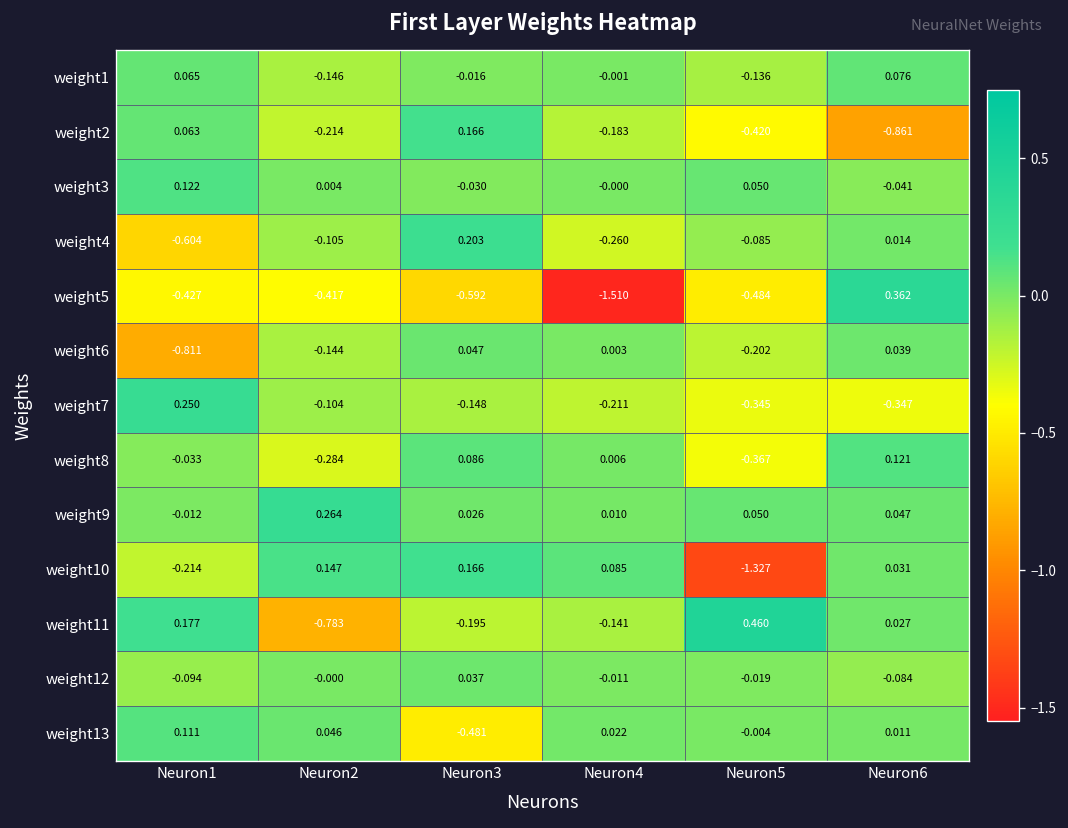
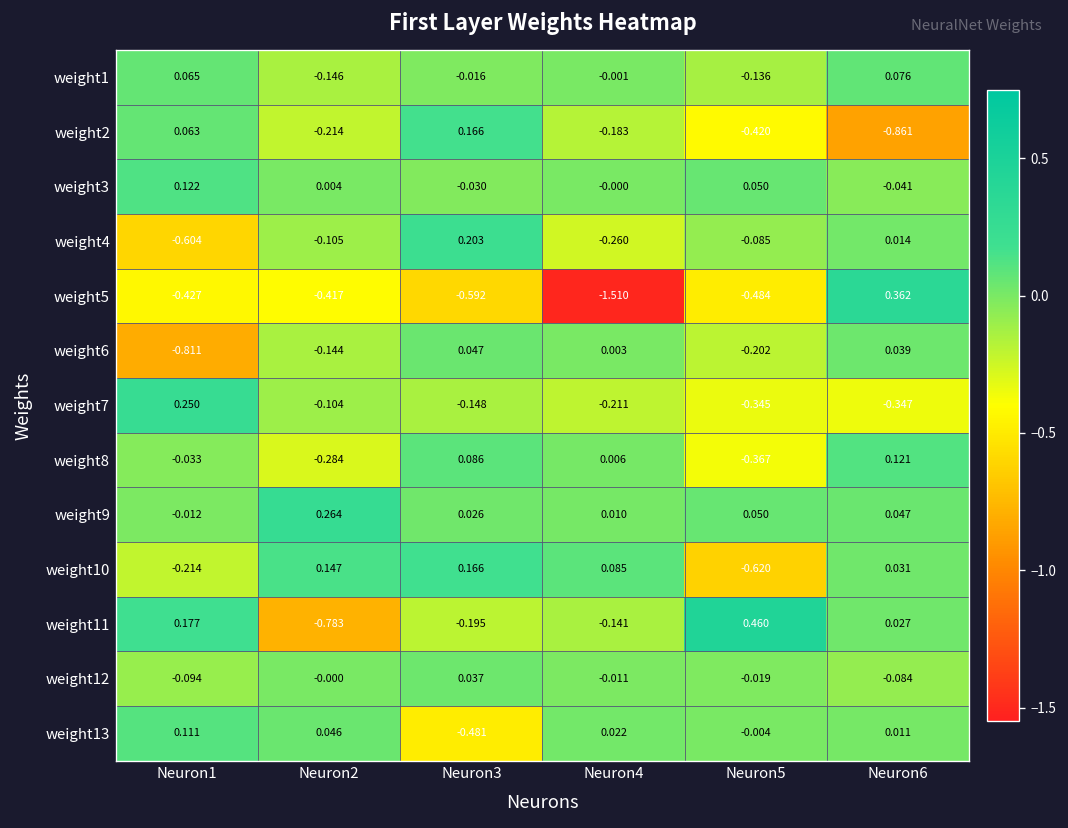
weight10, Neuron5: -1.327 -> -0.620
